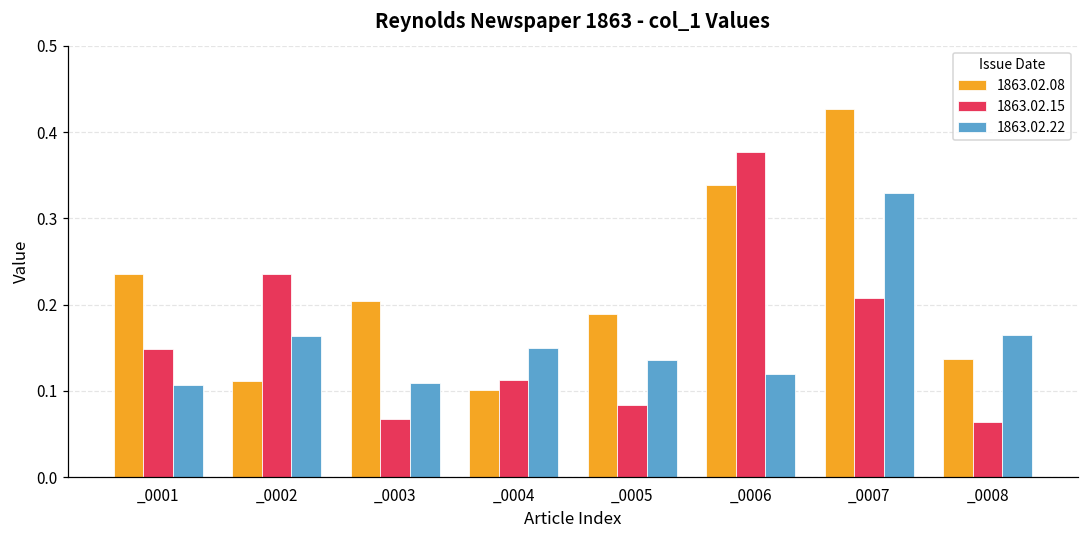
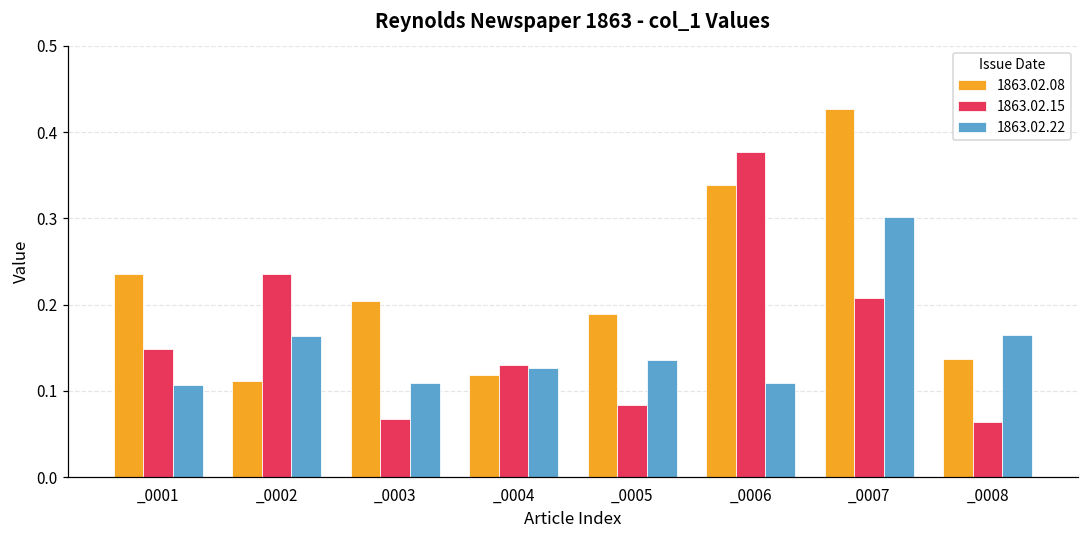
1863.02.08, _0004: 0.10 -> 0.12
1863.02.15, _0004: 0.11 -> 0.13
1863.02.22, _0004: 0.15 -> 0.13
1863.02.22, _0006: 0.12 -> 0.11
1863.02.22, _0007: 0.33 -> 0.30
